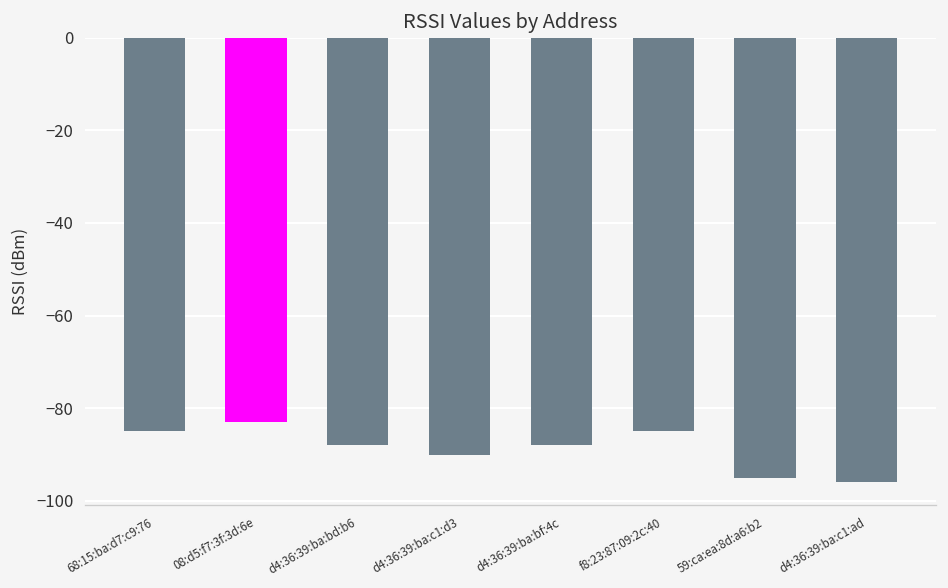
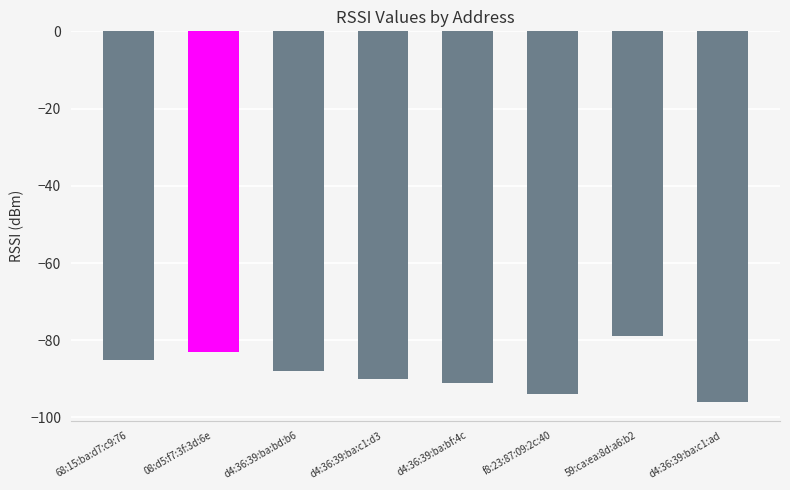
d4:36:39:ba:bf:4c: -88 -> -91
f8:23:87:09:2c:40: -85 -> -94
59:ca:ea:8d:a6:b2: -95 -> -79
